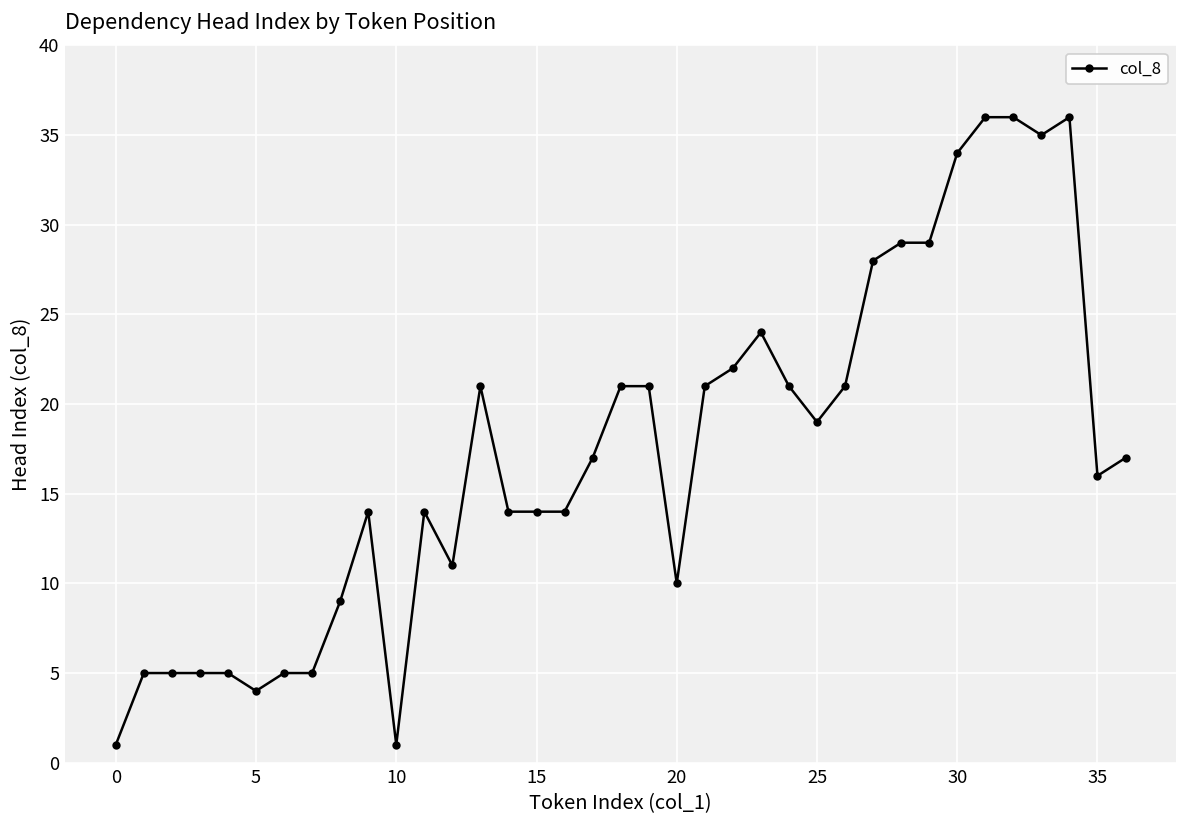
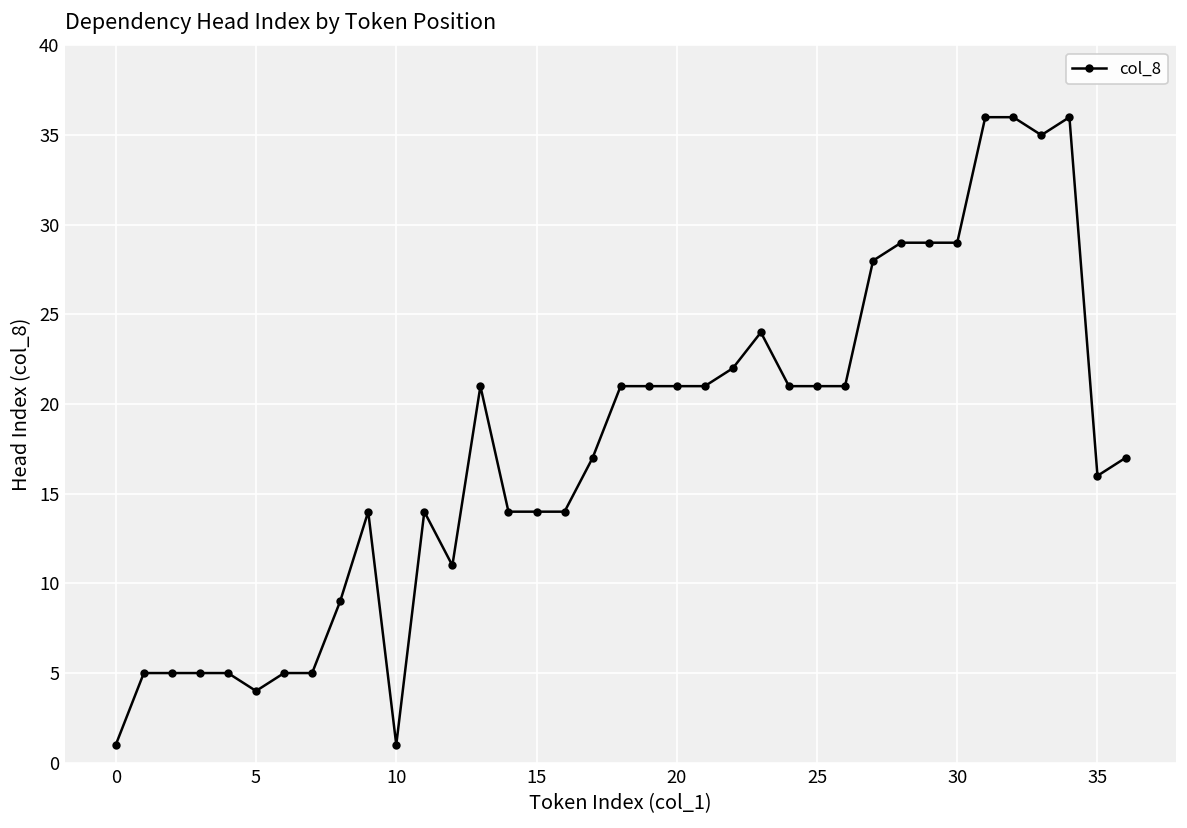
20: 10 -> 21
25: 19 -> 21
30: 34 -> 29
